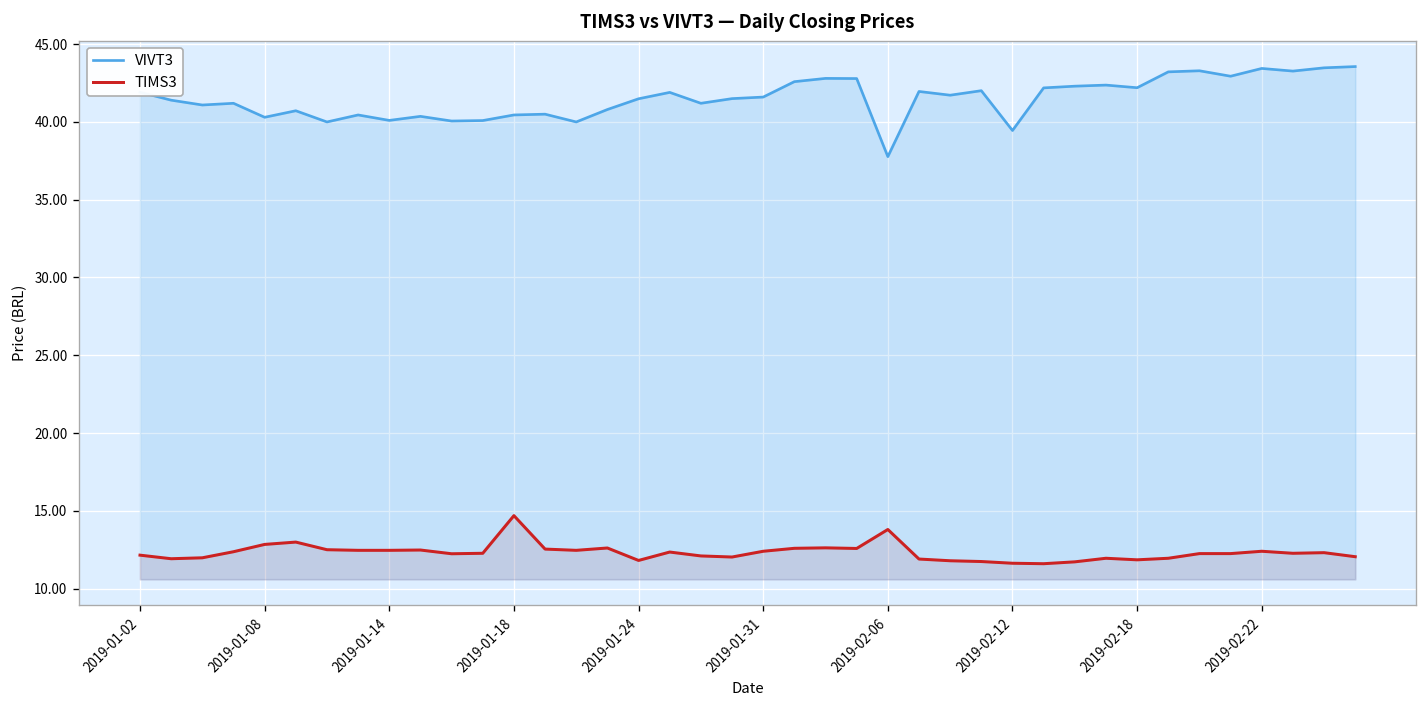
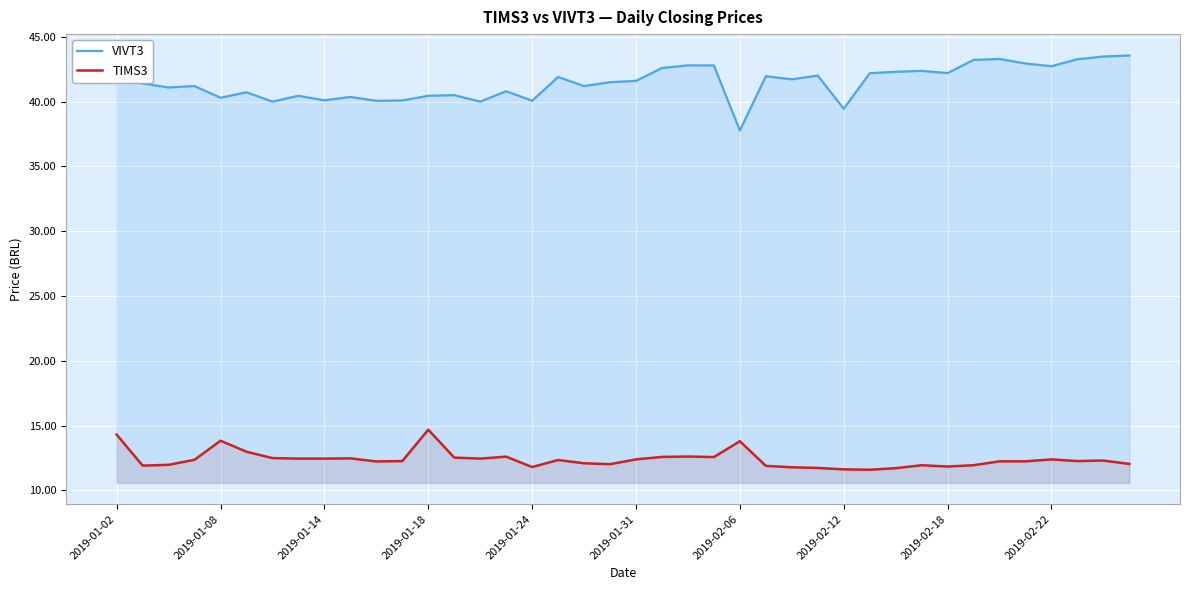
TIMS3, 2019-01-02: 12.2 -> 14.3
TIMS3, 2019-01-08: 12.8 -> 13.8
VIVT3, 2019-01-24: 41.5 -> 40.1
VIVT3, 2019-02-22: 43.4 -> 42.7
